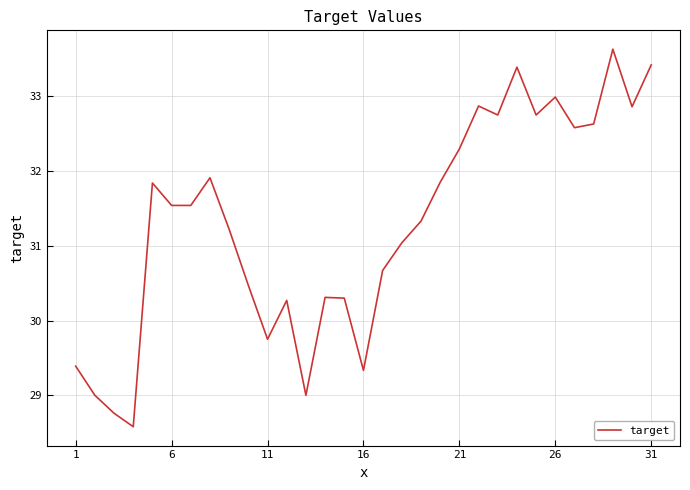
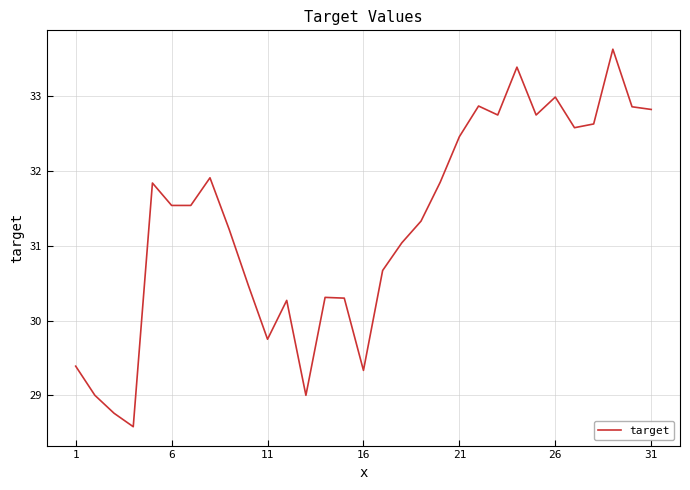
21: 32.3 -> 32.5
31: 33.4 -> 32.8
